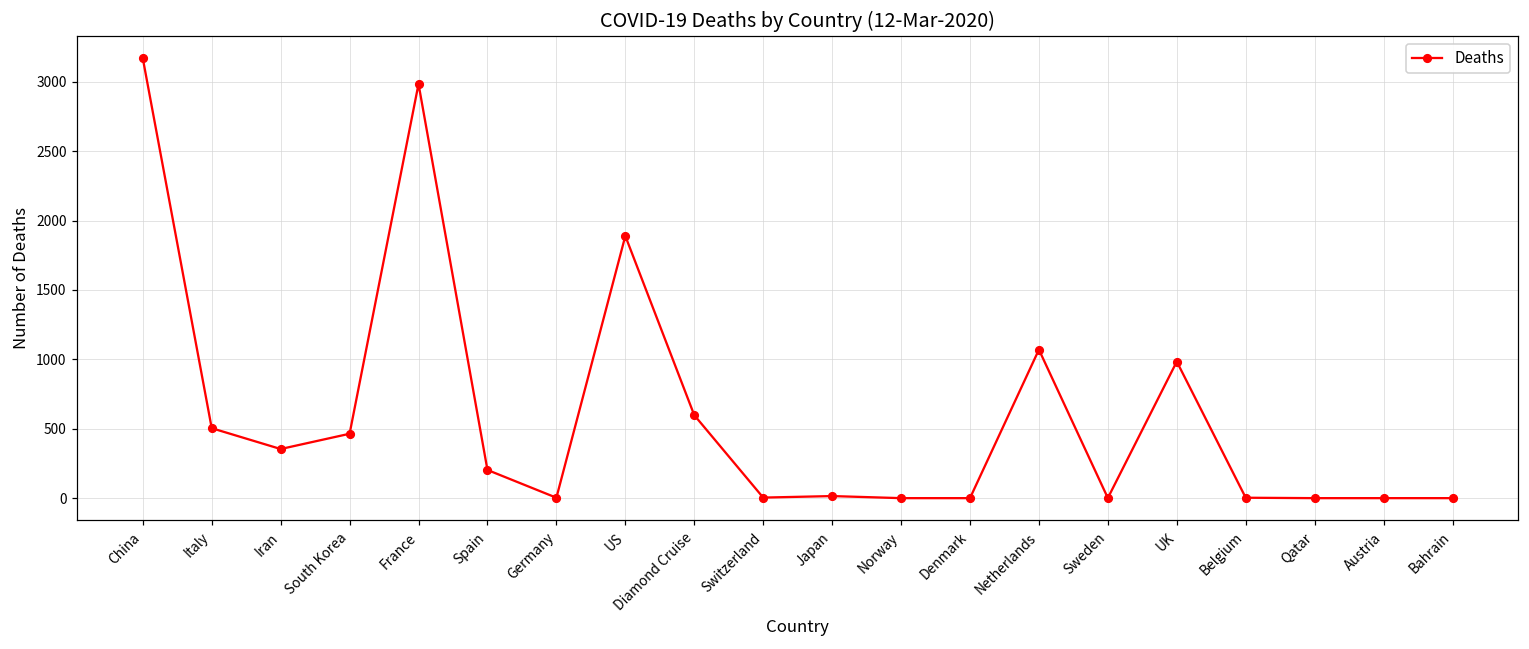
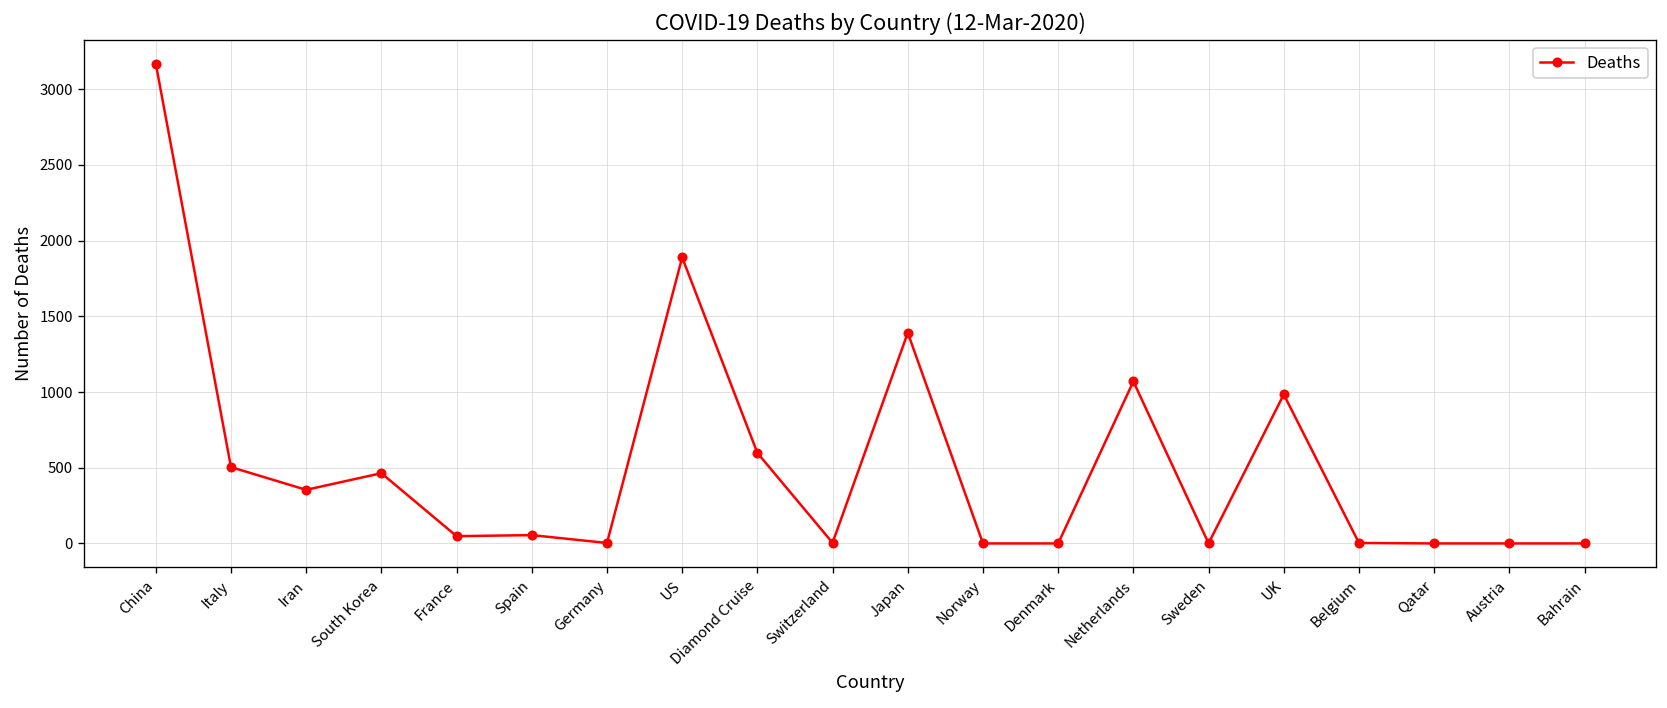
France: 2980 -> 50
Spain: 200 -> 60
Japan: 20 -> 1390
